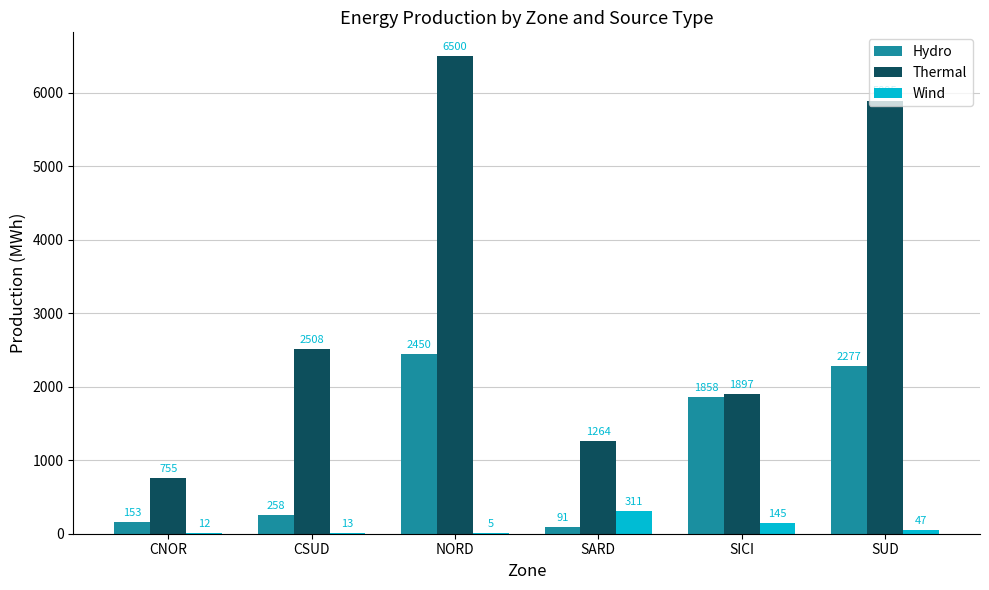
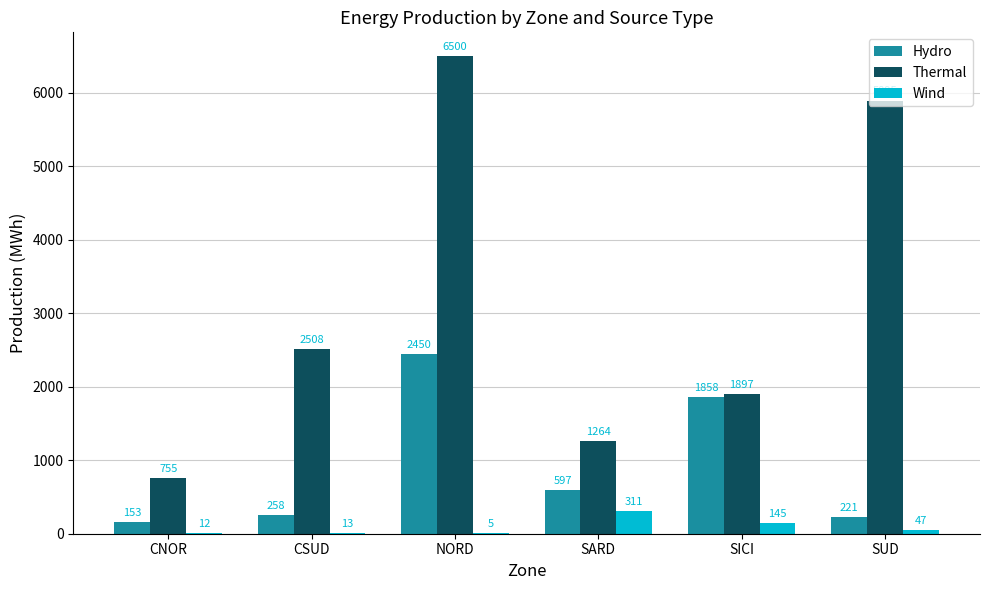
Hydro, SARD: 91 -> 597
Hydro, SUD: 2277 -> 221
